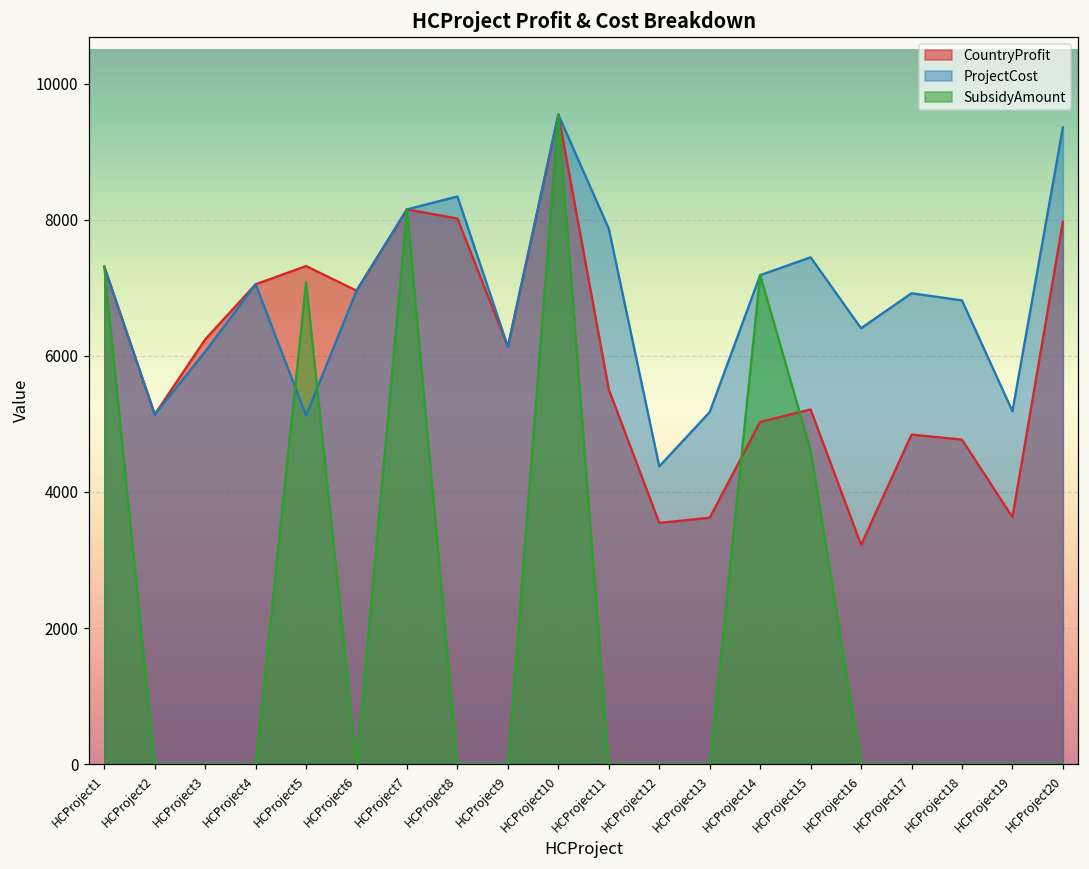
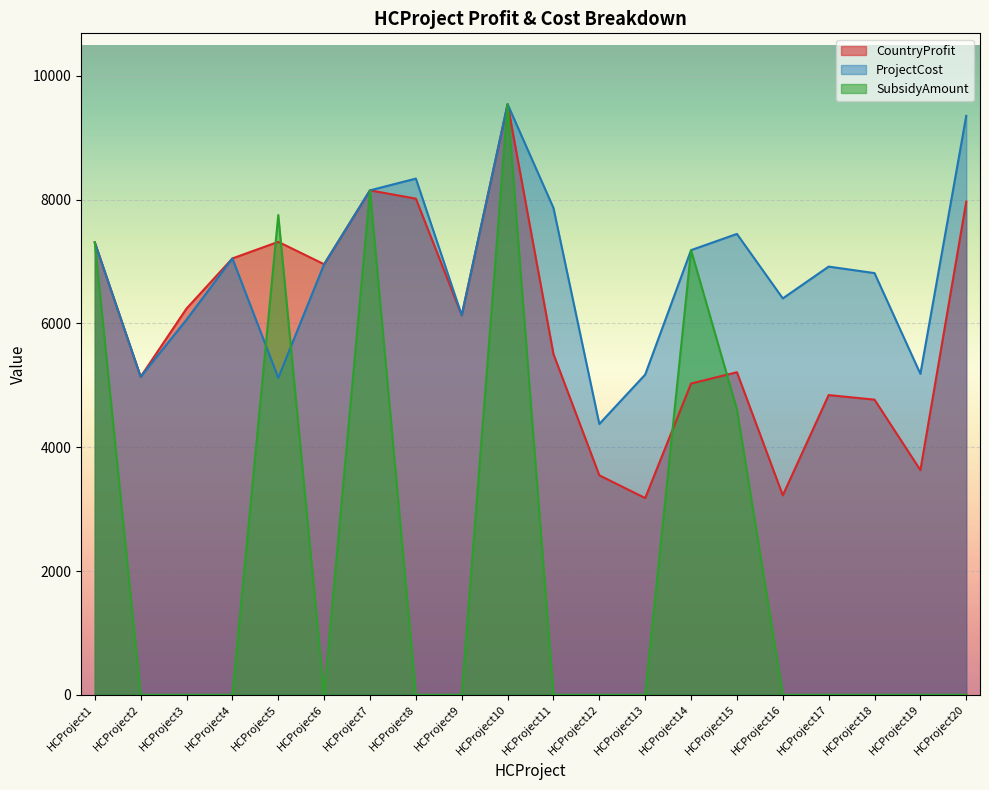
SubsidyAmount, HCProject5: 7100 -> 7800
CountryProfit, HCProject13: 3600 -> 3200
